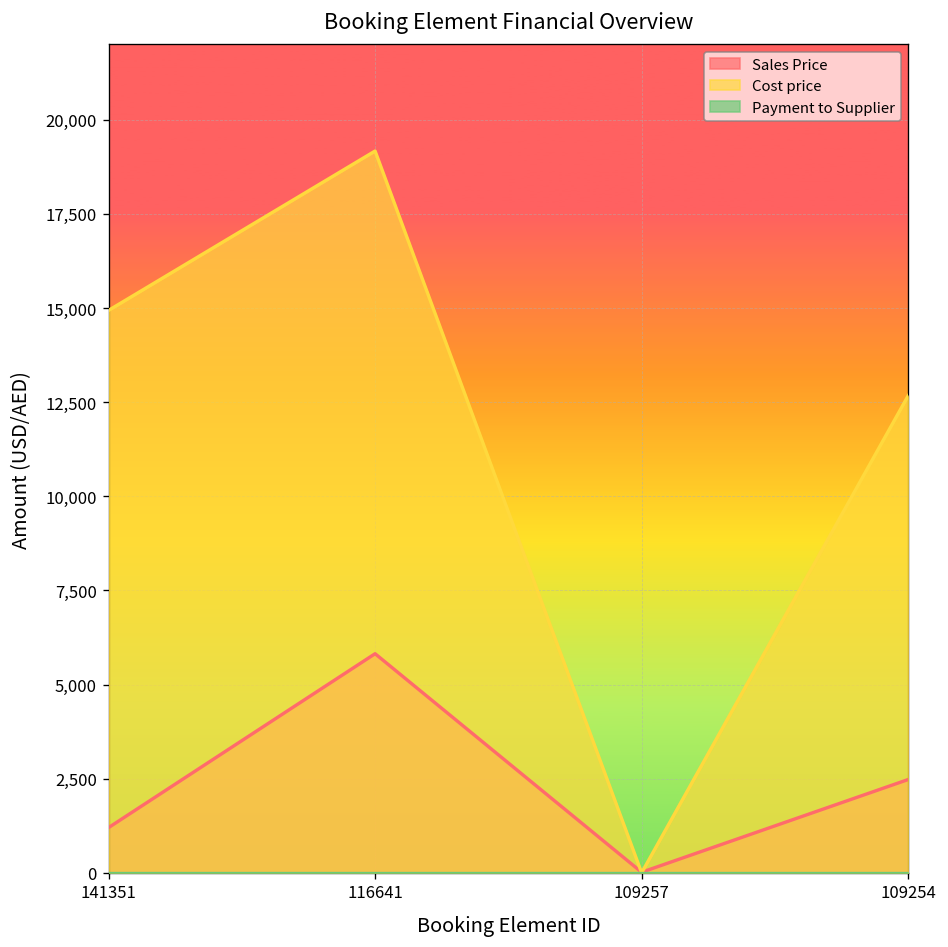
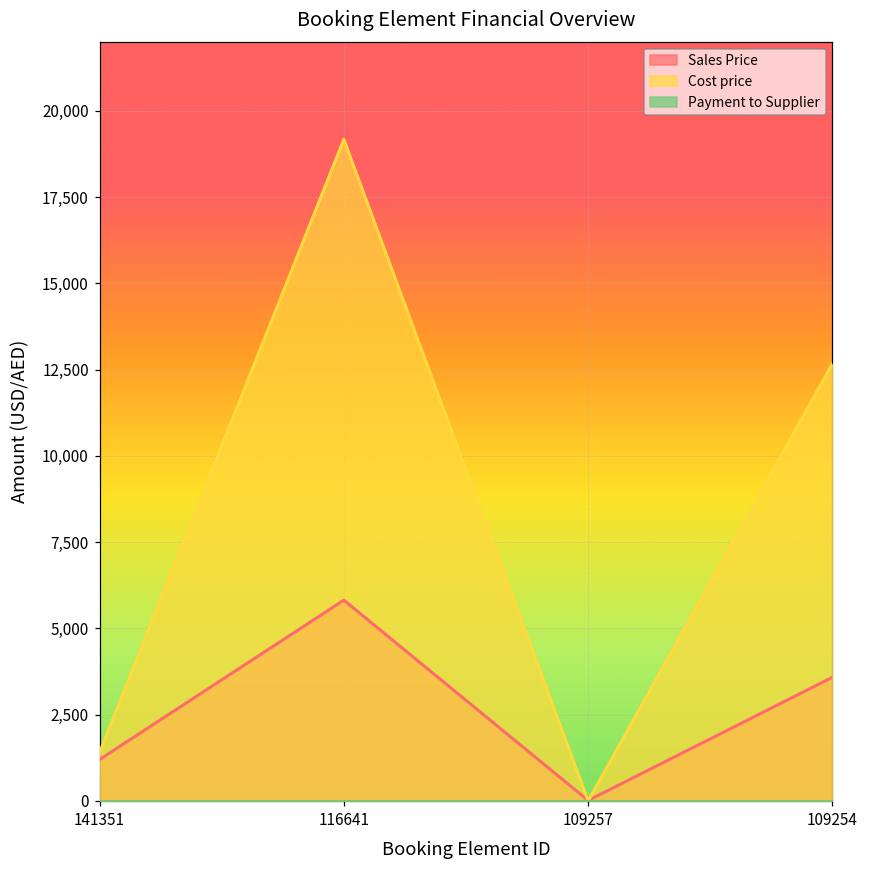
Cost price, 141351: 14,900 -> 1,400
Sales Price, 109254: 2,500 -> 3,600
